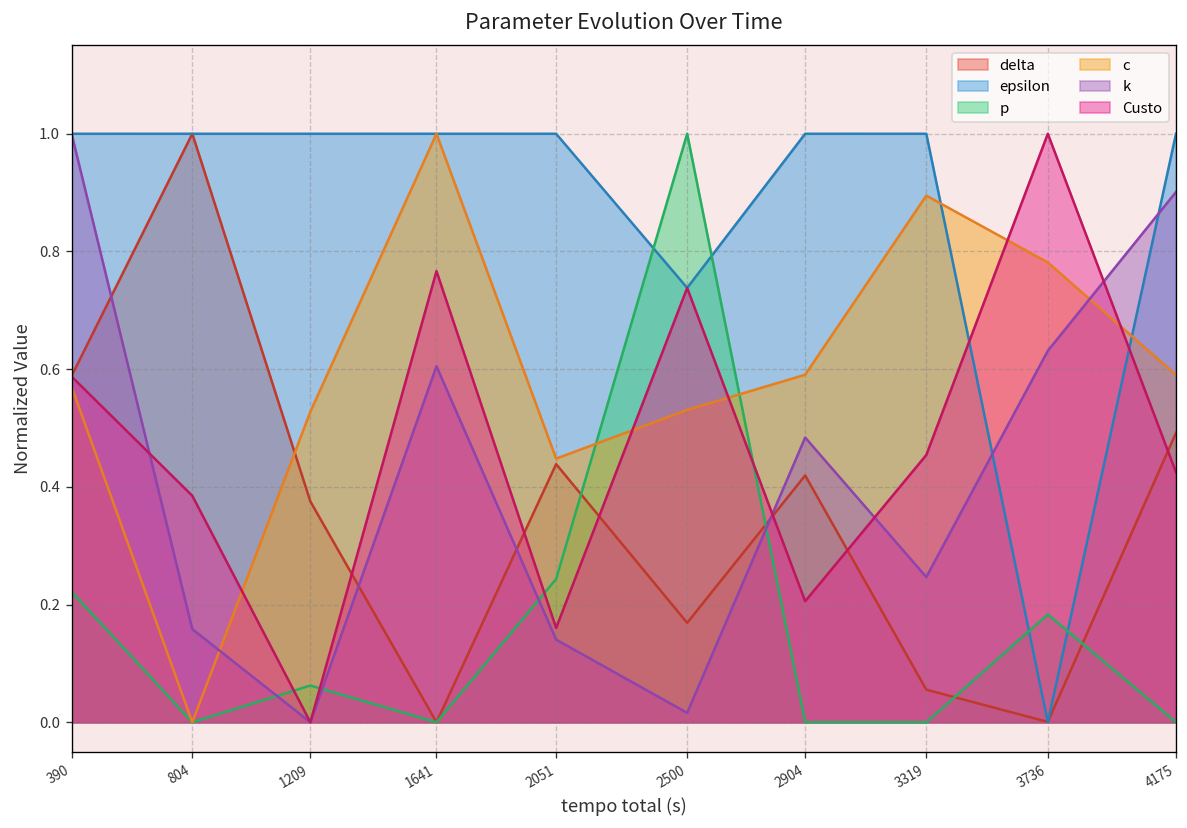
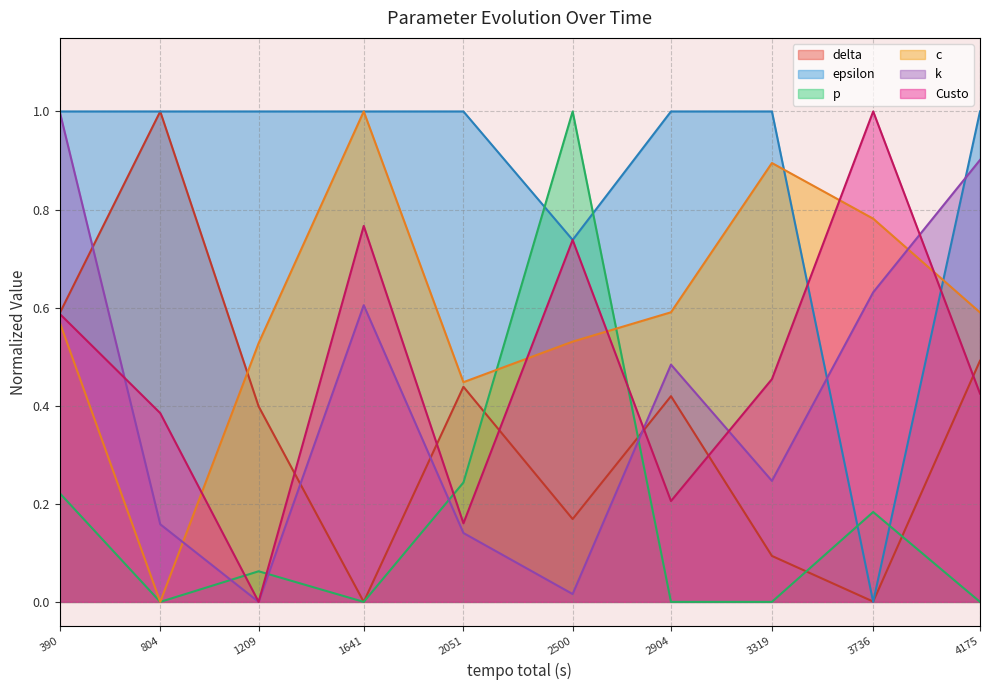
delta, 1209: 0.38 -> 0.40
delta, 3319: 0.06 -> 0.09
